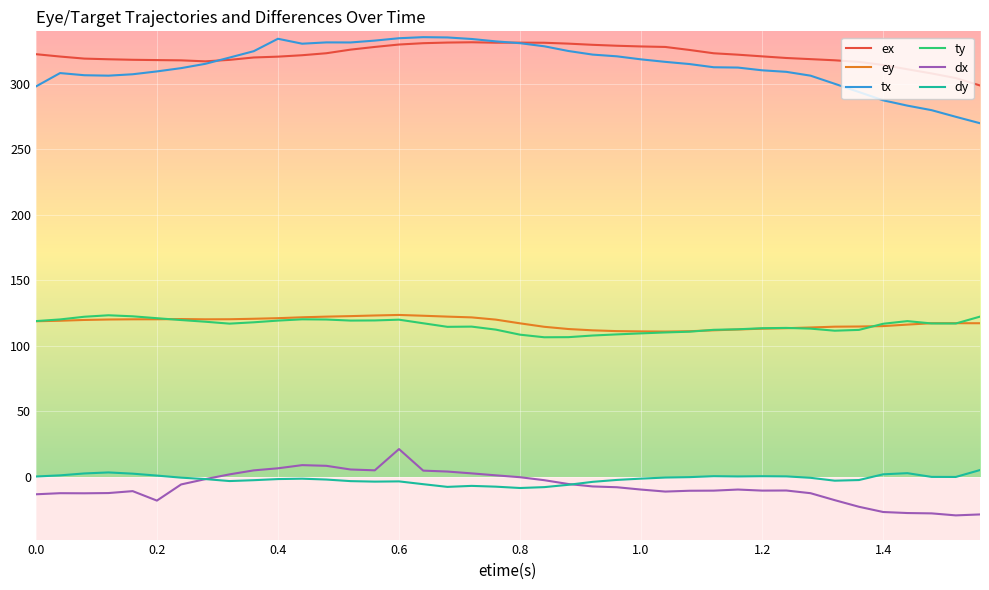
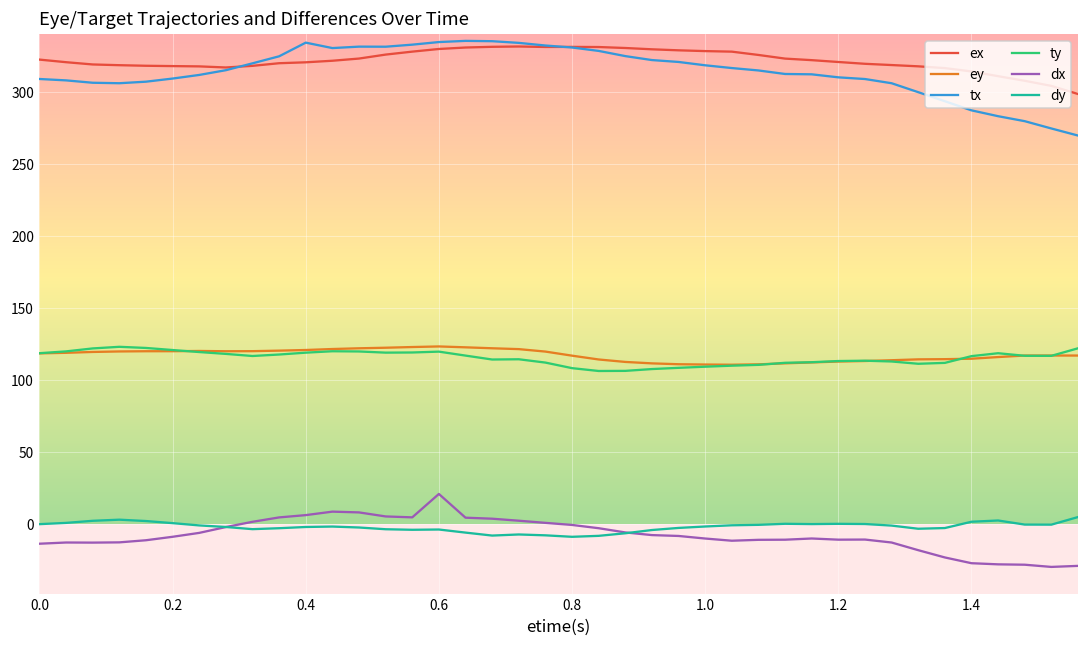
tx, 0.0: 298 -> 309
dx, 0.2: -18 -> -9
